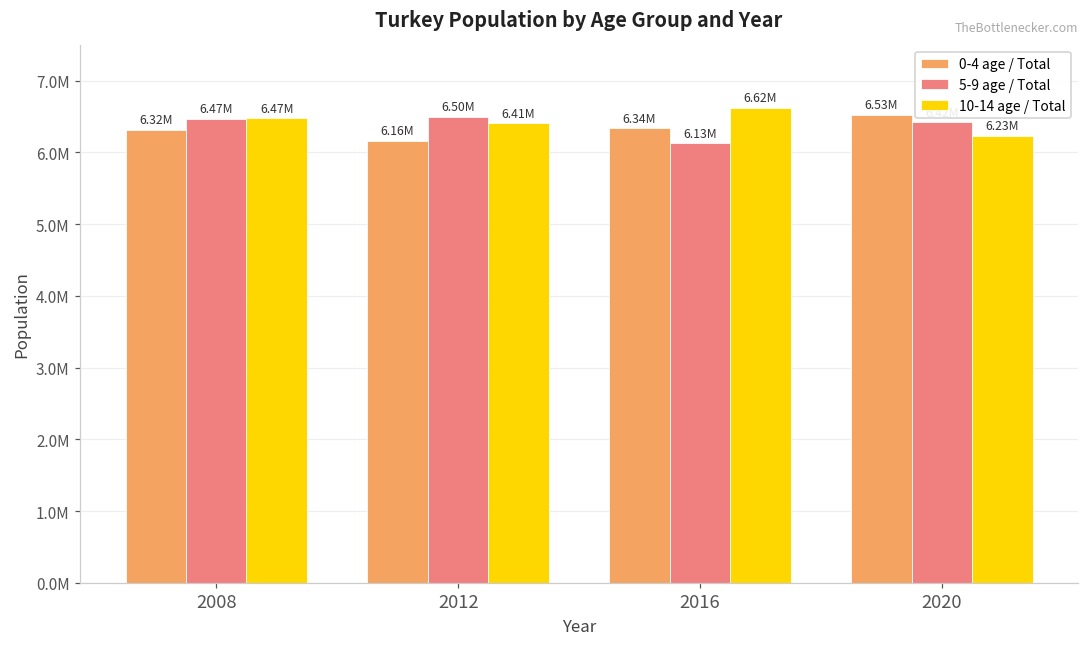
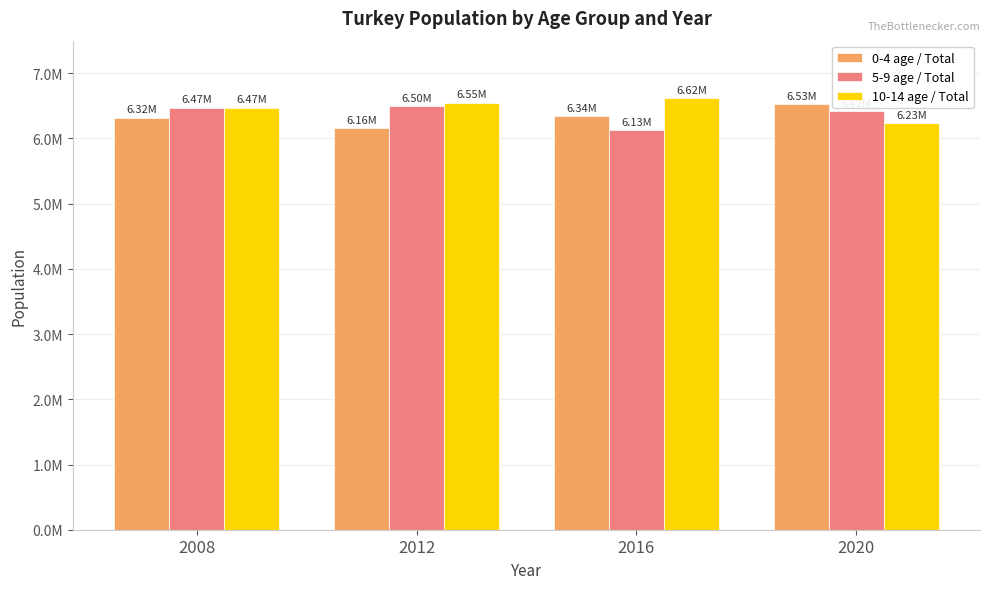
10-14 age / Total, 2012: 6.41M -> 6.55M
